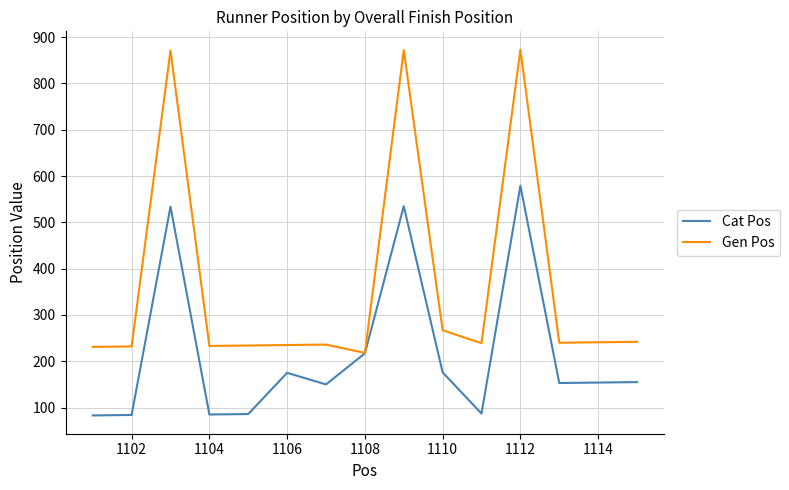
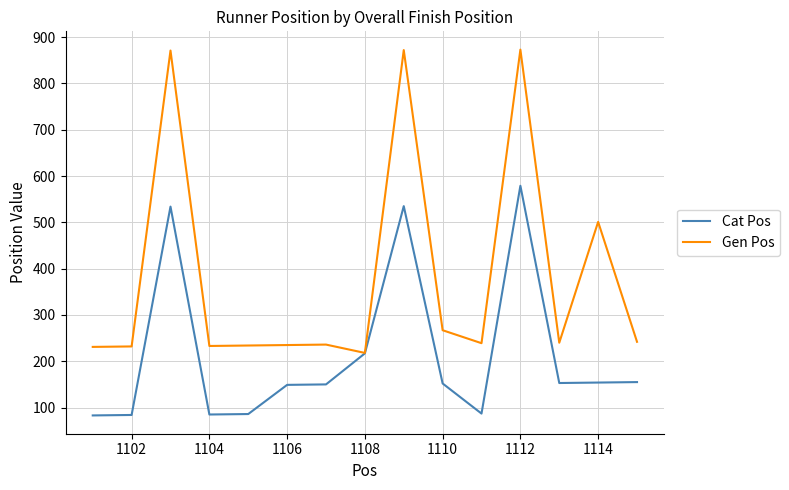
Cat Pos, 1106: 180 -> 150
Cat Pos, 1110: 180 -> 150
Gen Pos, 1114: 240 -> 500
